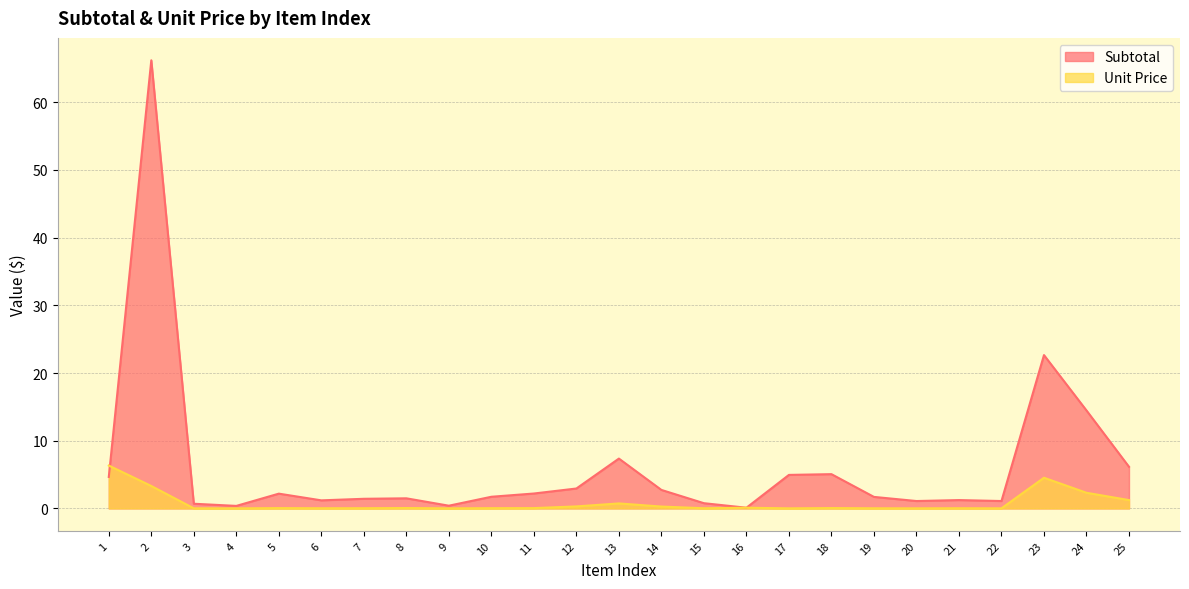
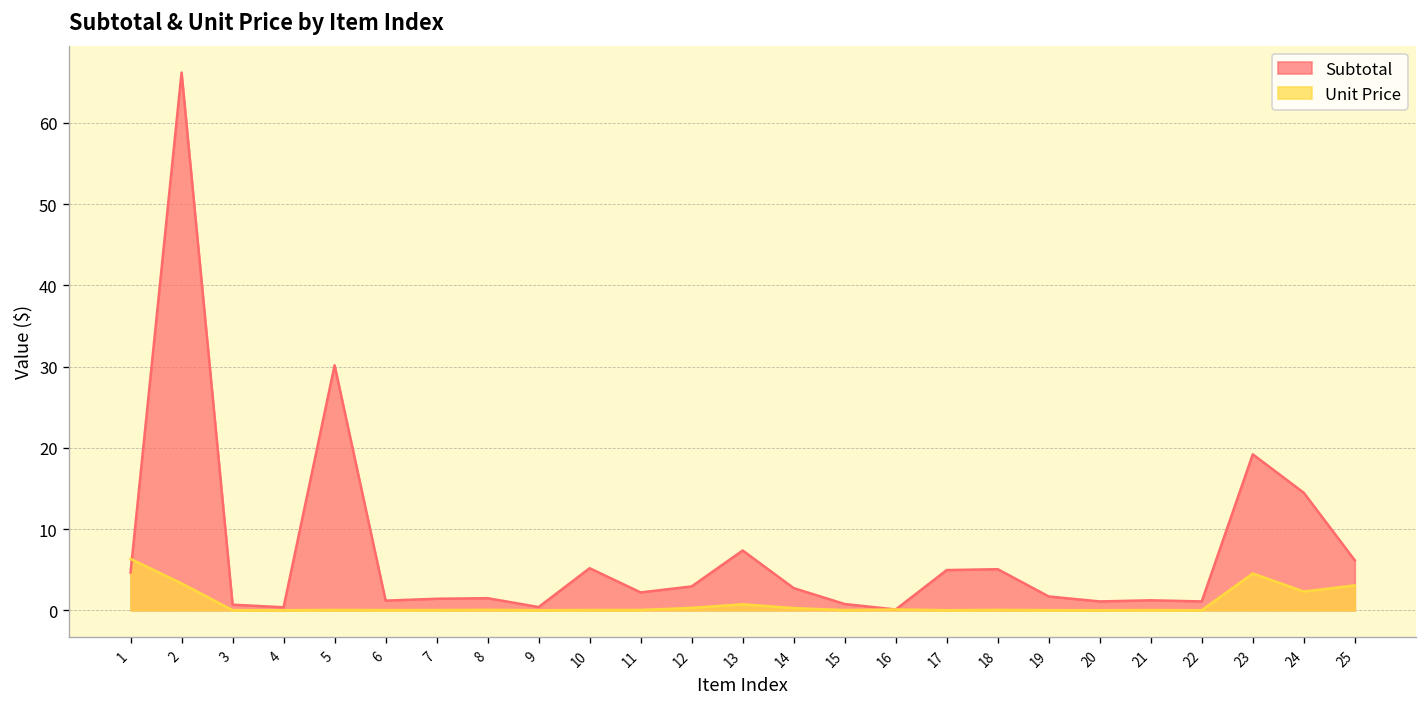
Subtotal, 5: 2 -> 30
Subtotal, 10: 2 -> 5
Subtotal, 23: 23 -> 19
Unit Price, 25: 1 -> 3
